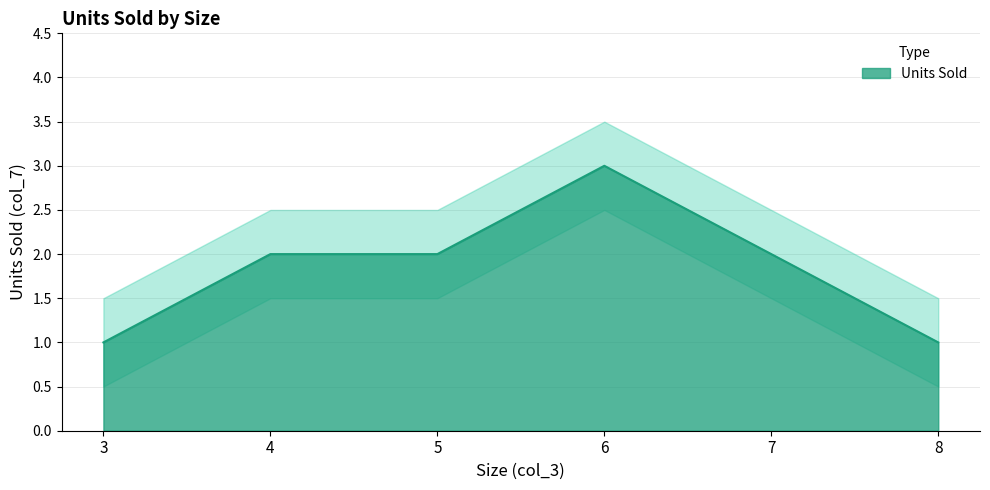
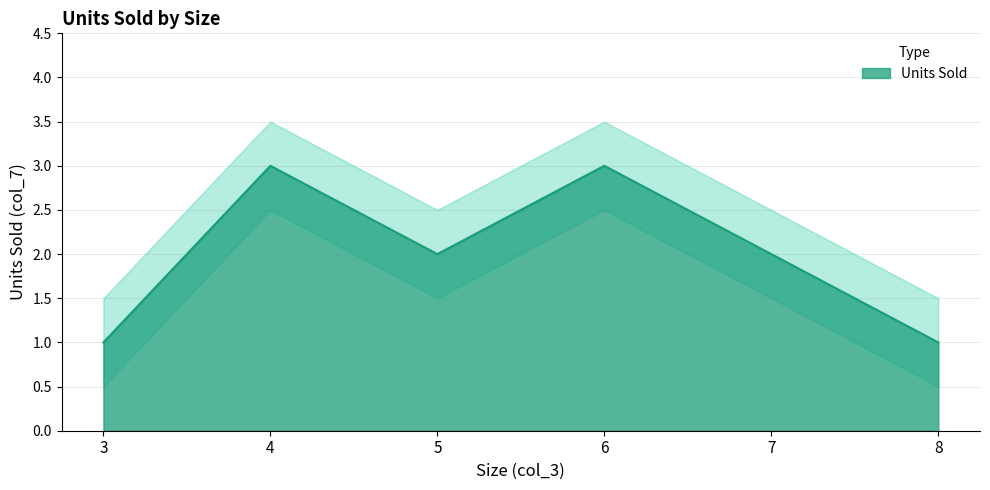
Units Sold, 4: 2 -> 3
